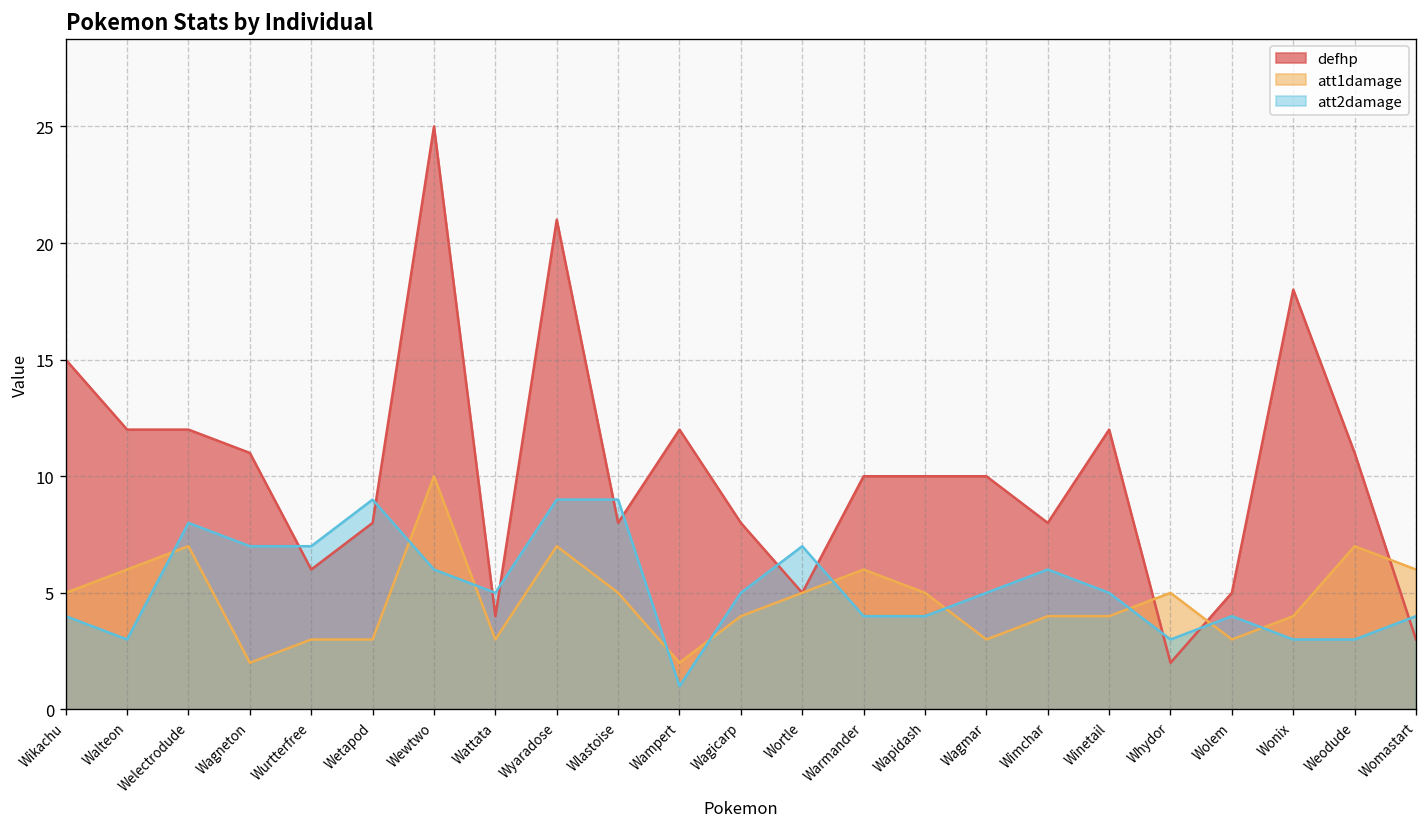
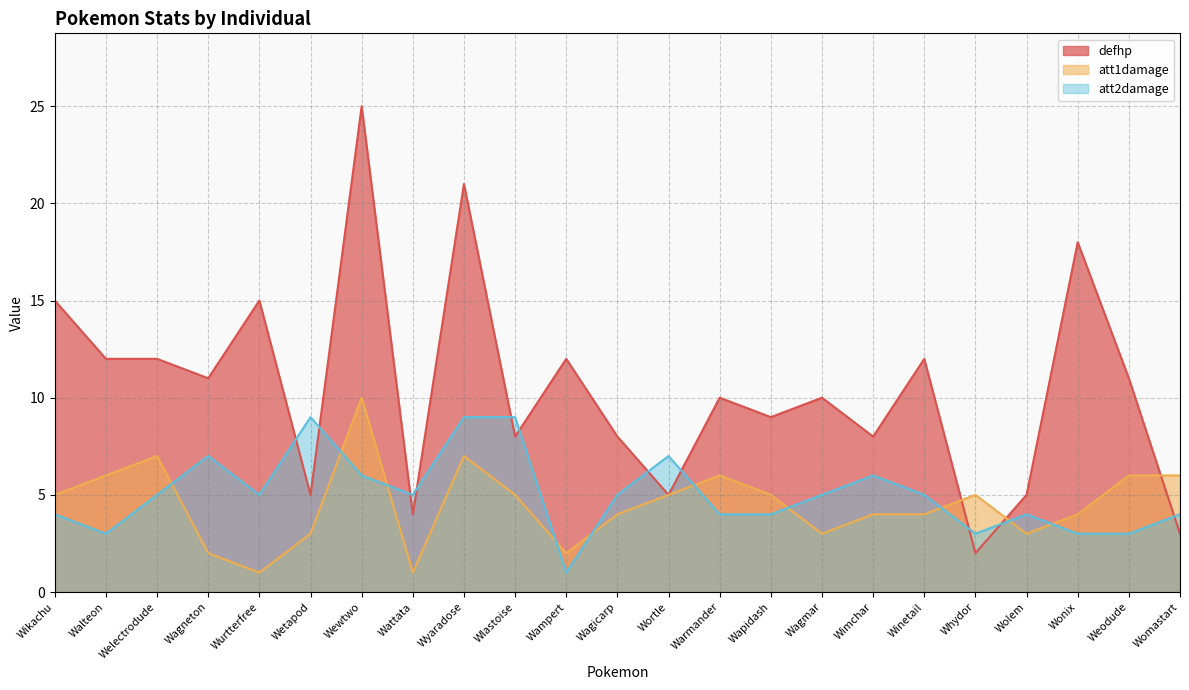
att2damage, Welectrodude: 8 -> 5
defhp, Wurtterfree: 6 -> 15
att1damage, Wurtterfree: 3 -> 1
att2damage, Wurtterfree: 7 -> 5
defhp, Wetapod: 8 -> 5
att1damage, Wattata: 3 -> 1
defhp, Wapidash: 10 -> 9
att1damage, Weodude: 7 -> 6
